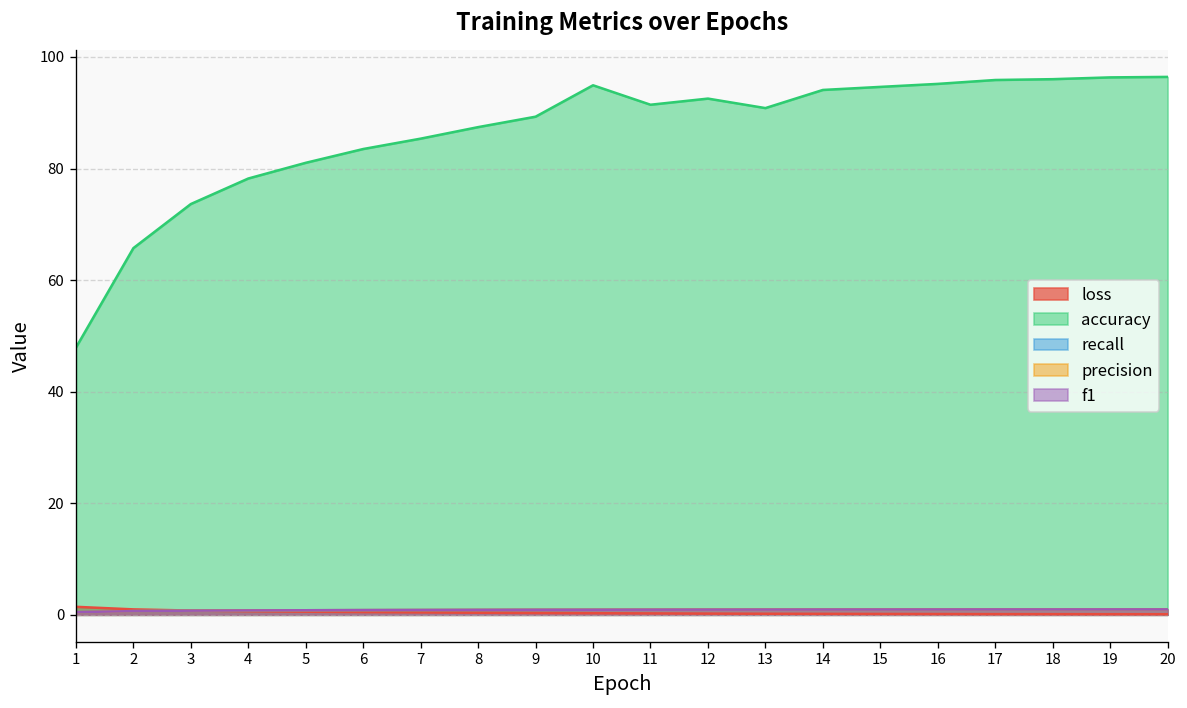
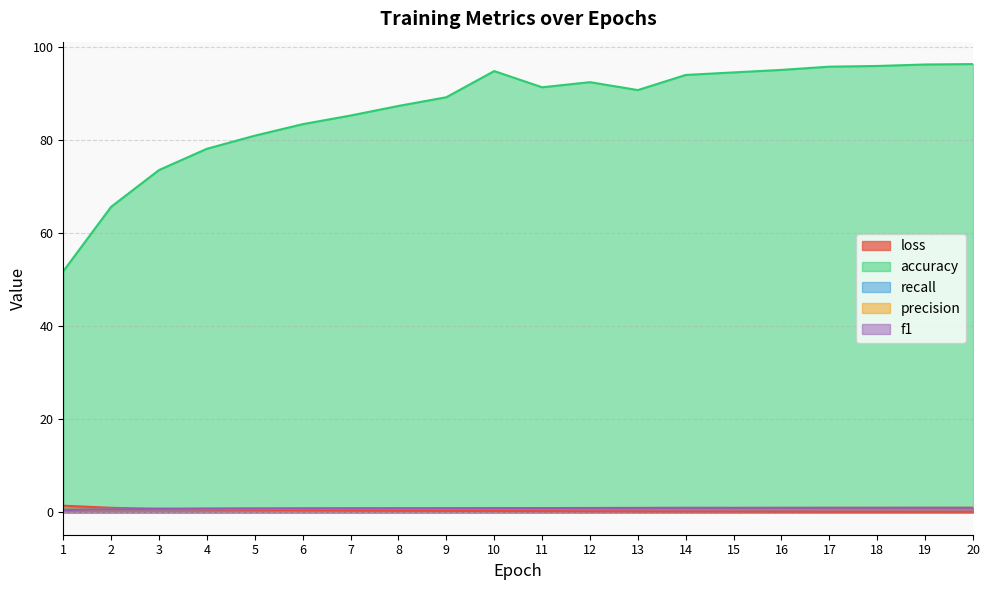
accuracy, 1: 48 -> 52
